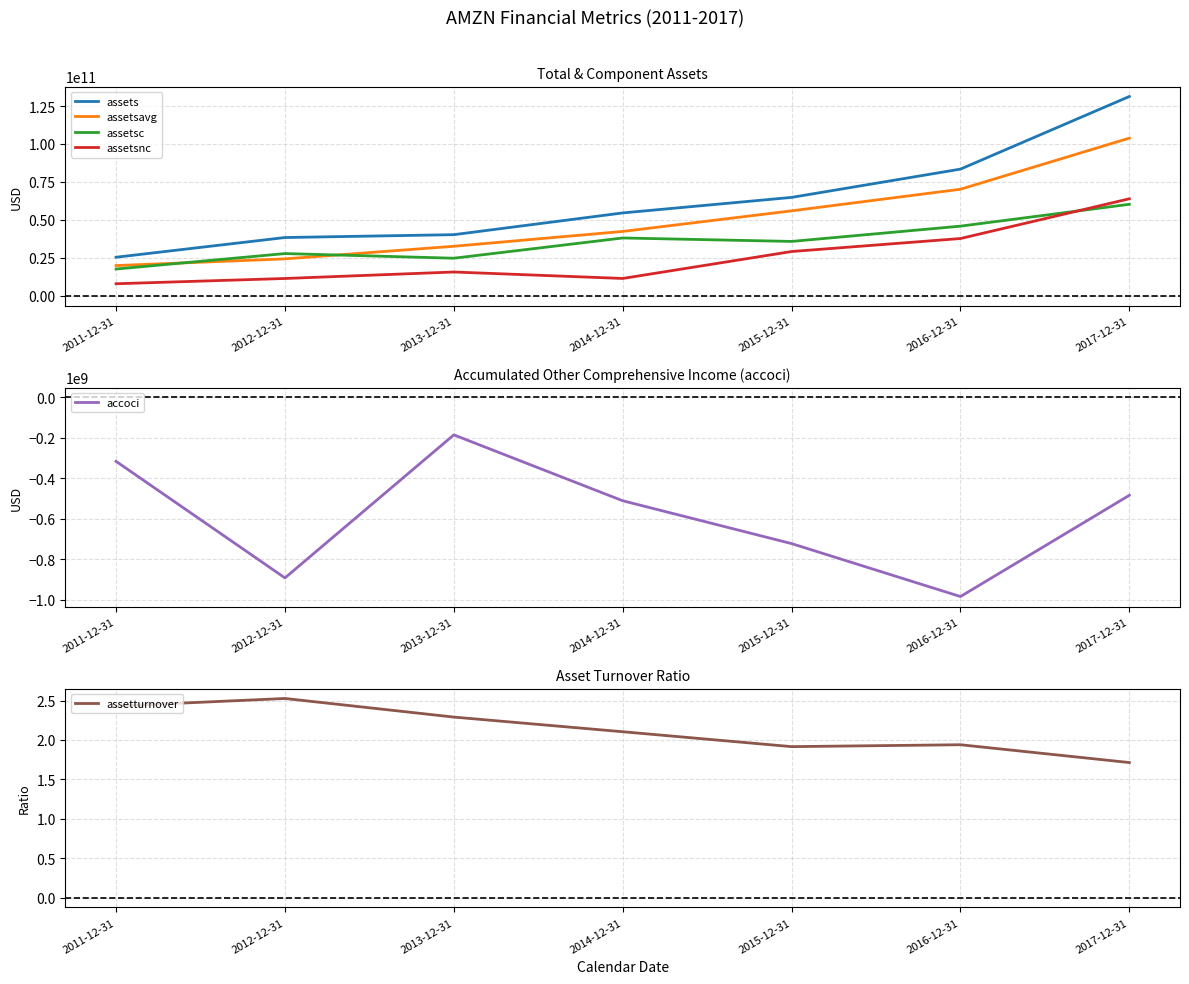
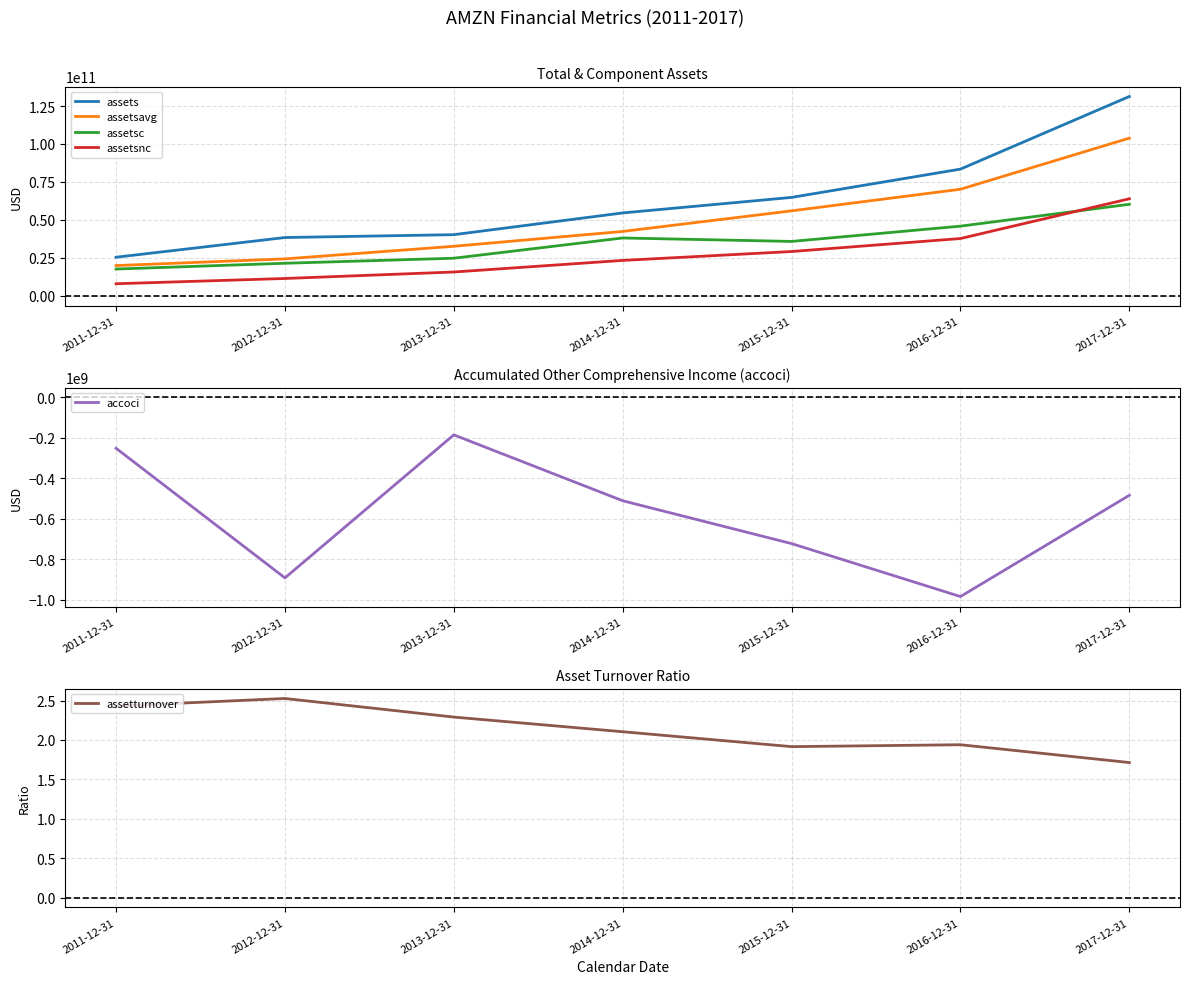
Total & Component Assets, assetsc, 2012-12-31: 28000000000 -> 21000000000
Total & Component Assets, assetsnc, 2014-12-31: 11000000000 -> 23000000000
Accumulated Other Comprehensive Income (accoci), 2011-12-31: -320000000 -> -250000000
